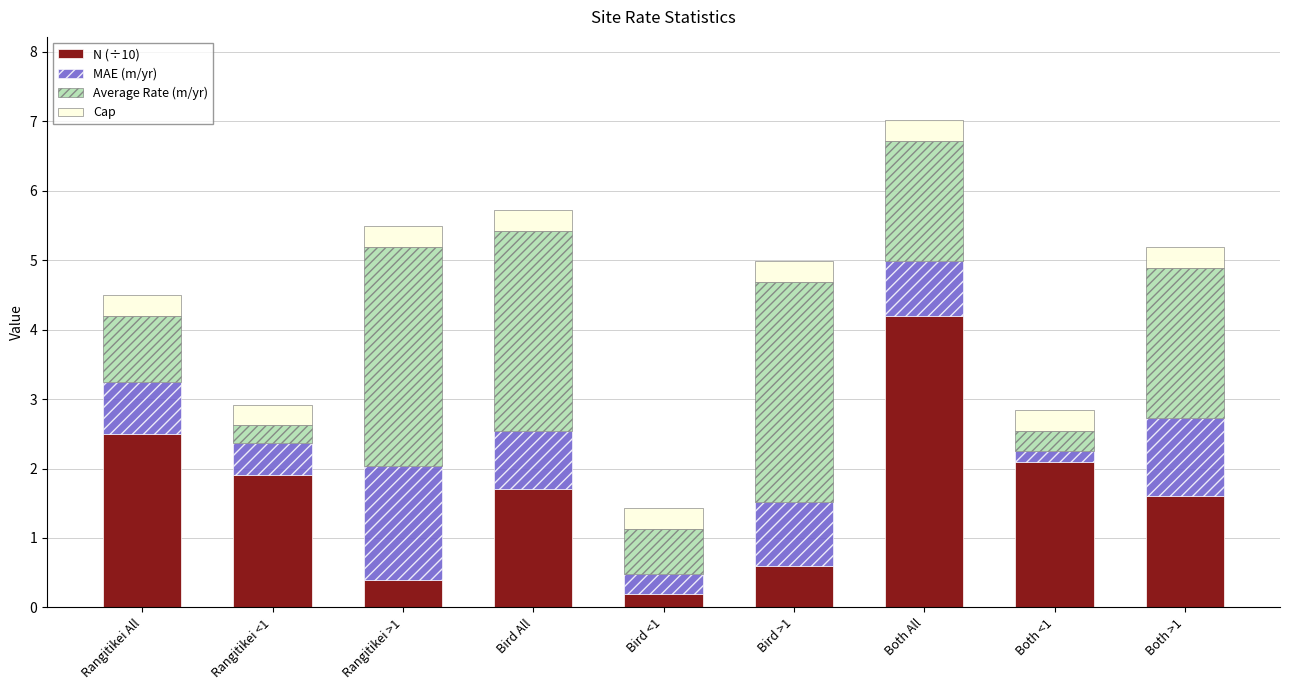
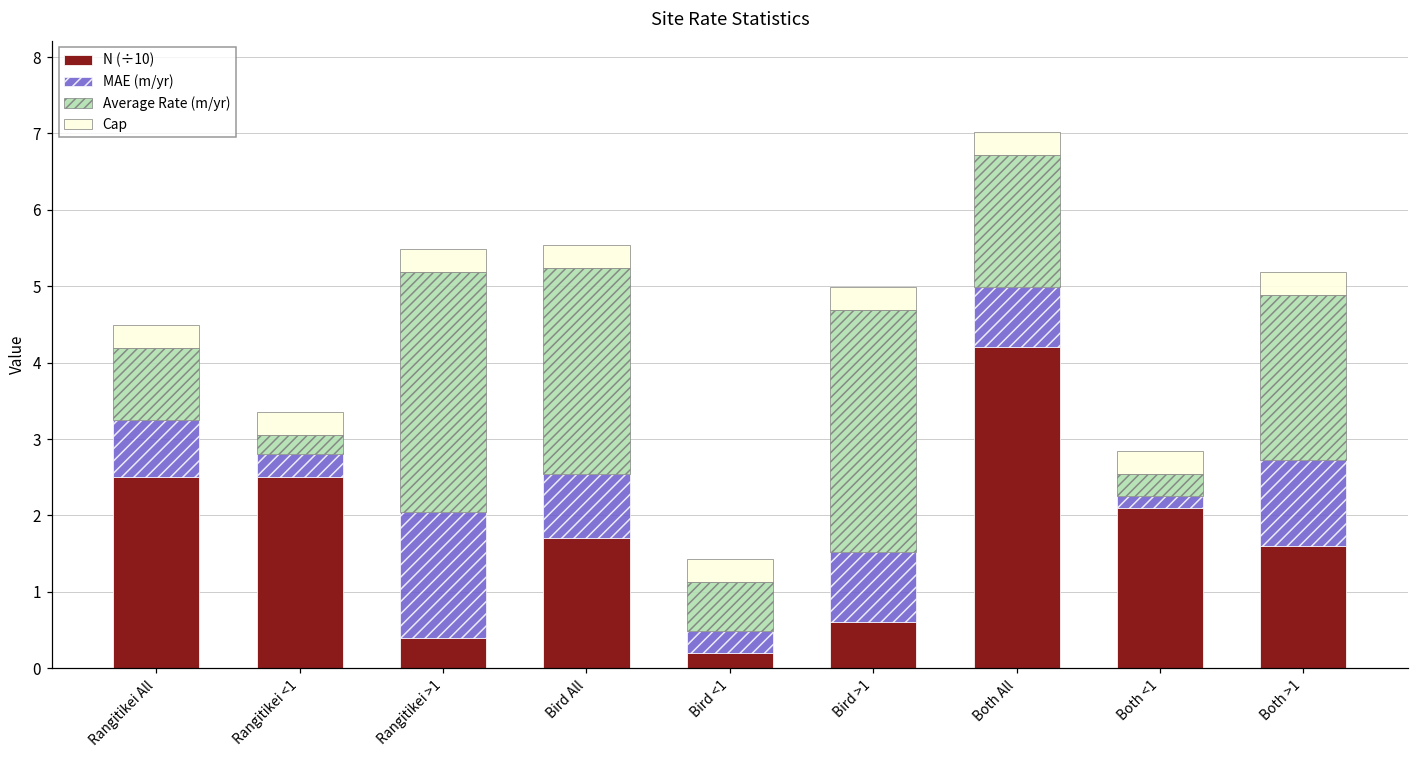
N (÷10), Rangitikei <1: 1.9 -> 2.5
MAE (m/yr), Rangitikei <1: 0.5 -> 0.3
Average Rate (m/yr), Bird All: 2.9 -> 2.7
